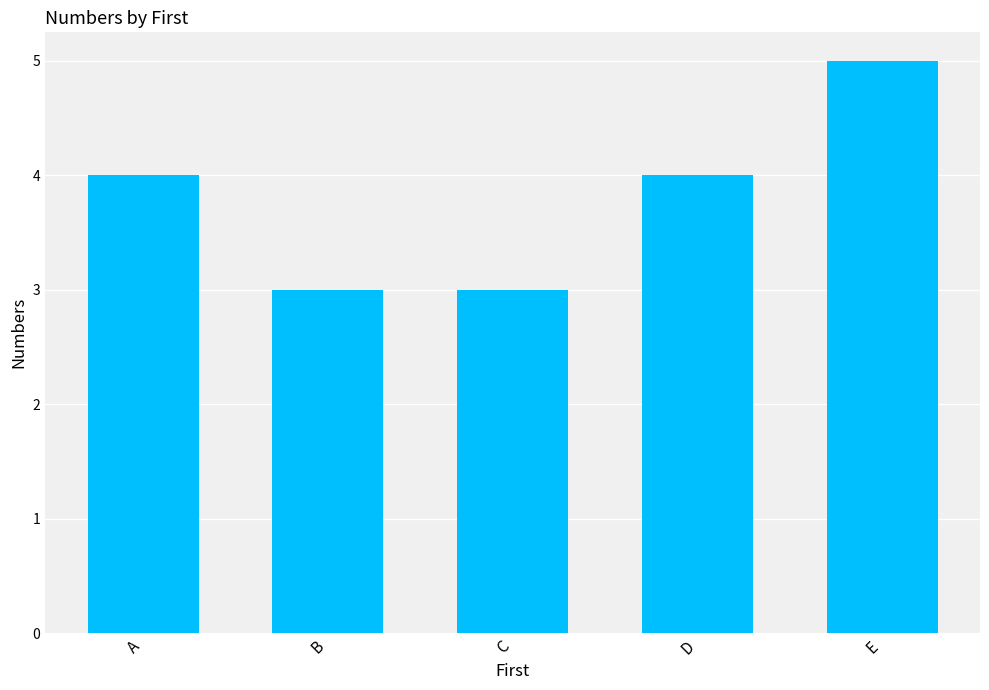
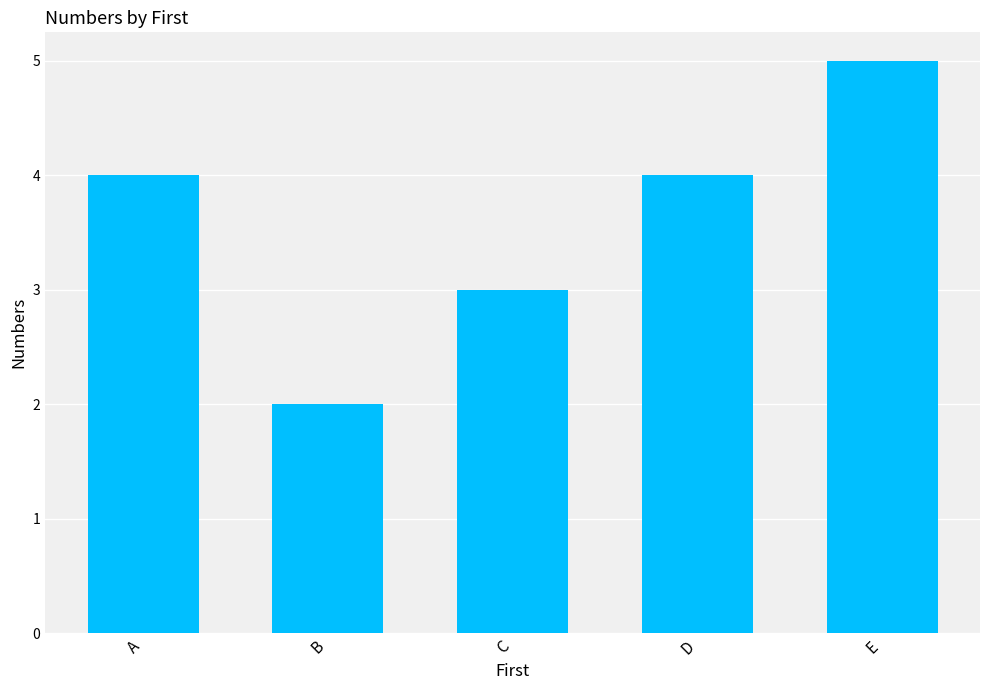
B: 3 -> 2
